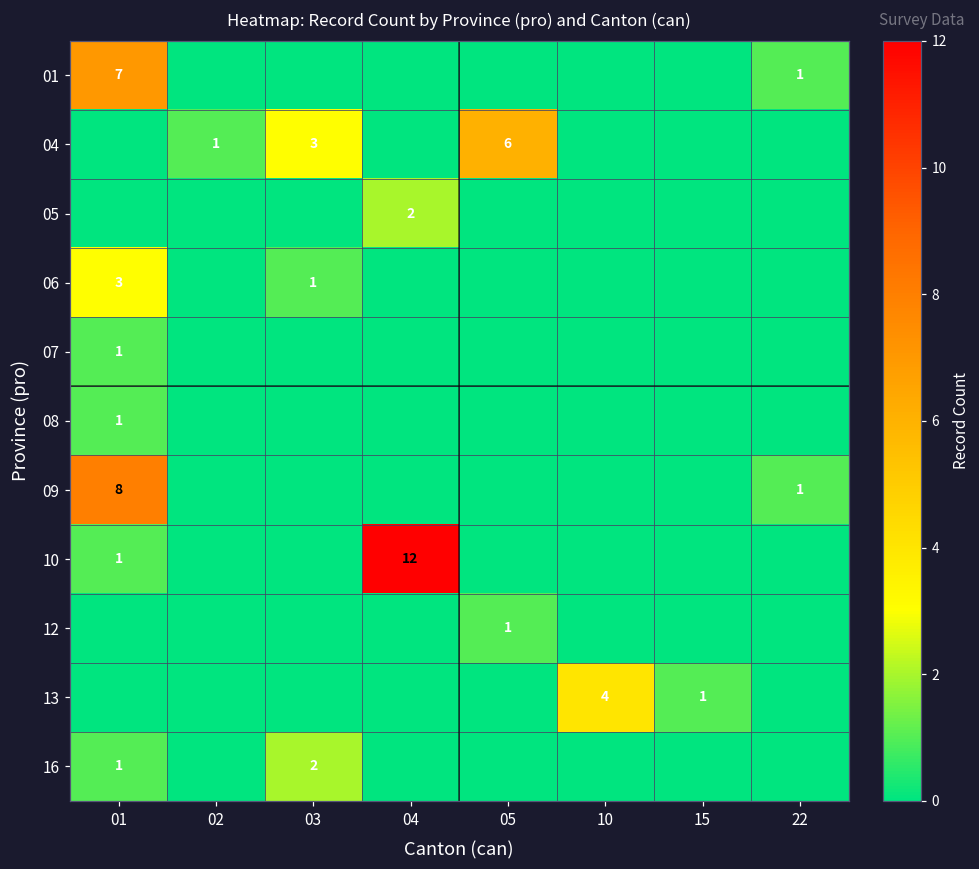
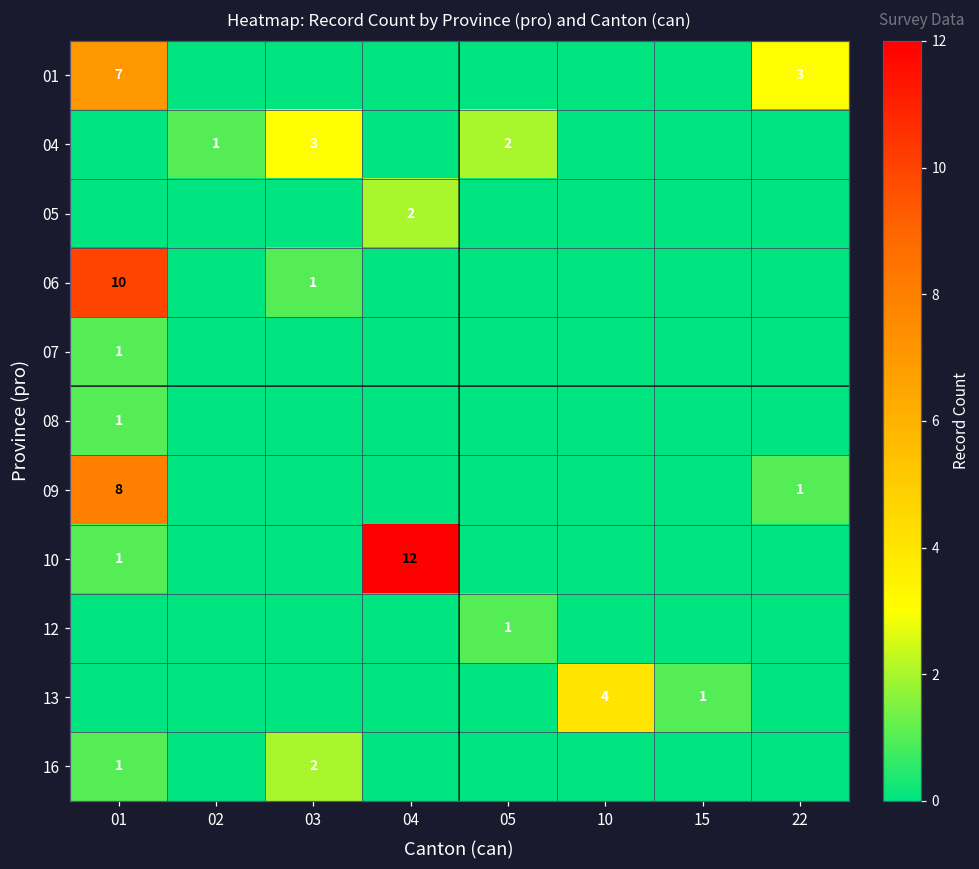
01, 22: 1 -> 3
04, 05: 6 -> 2
06, 01: 3 -> 10
